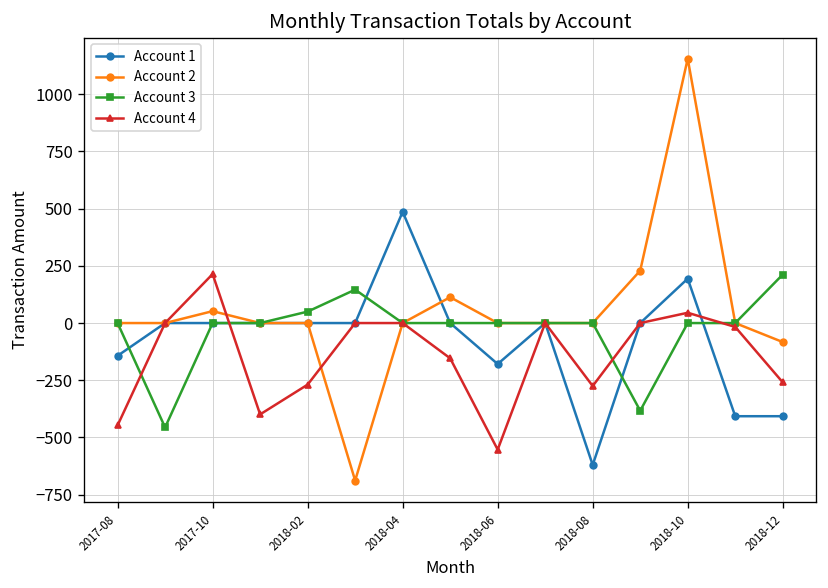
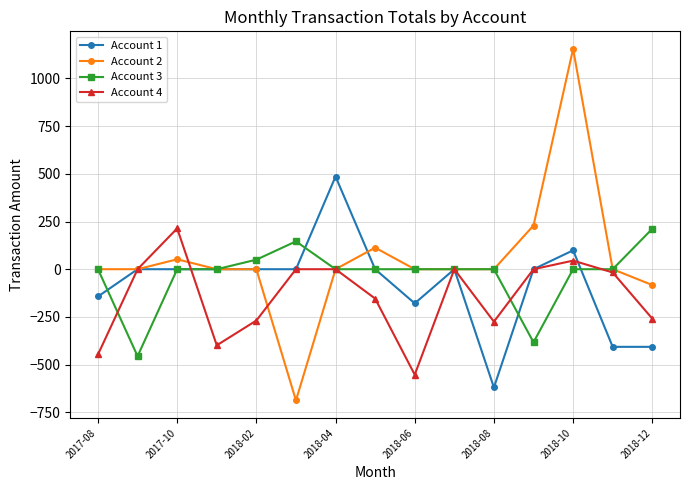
Account 1, 2018-10: 190 -> 100
